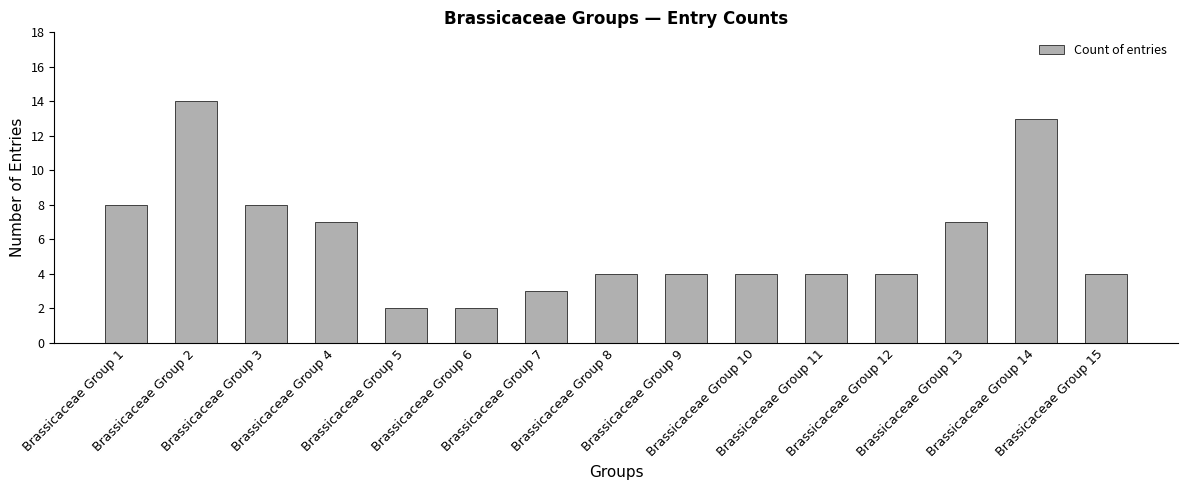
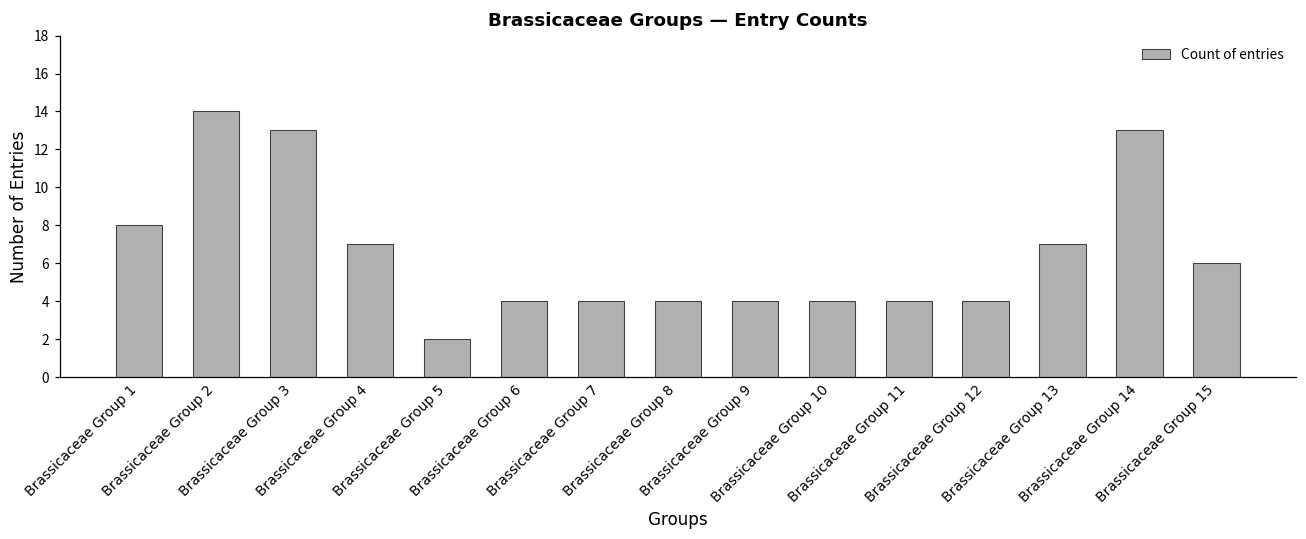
Brassicaceae Group 3: 8 -> 13
Brassicaceae Group 6: 2 -> 4
Brassicaceae Group 7: 3 -> 4
Brassicaceae Group 15: 4 -> 6
